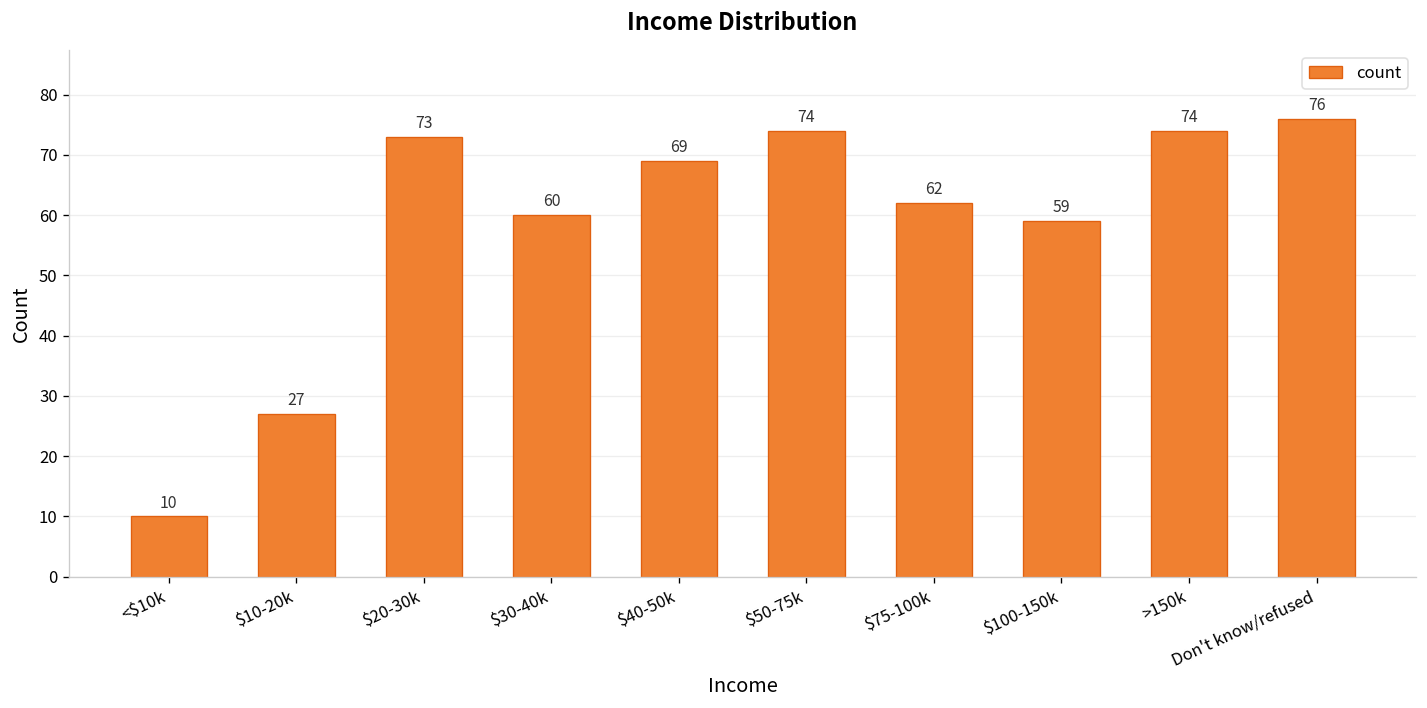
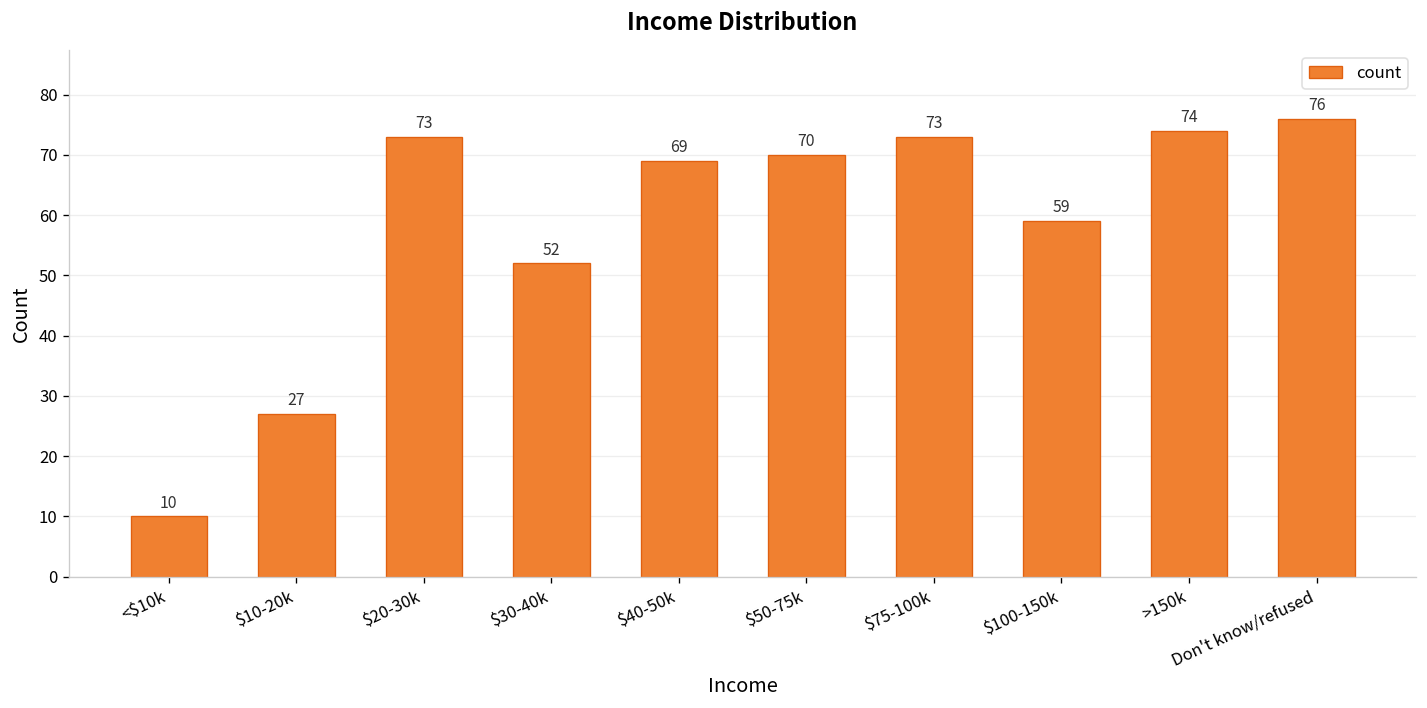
$30-40k: 60 -> 52
$50-75k: 74 -> 70
$75-100k: 62 -> 73
